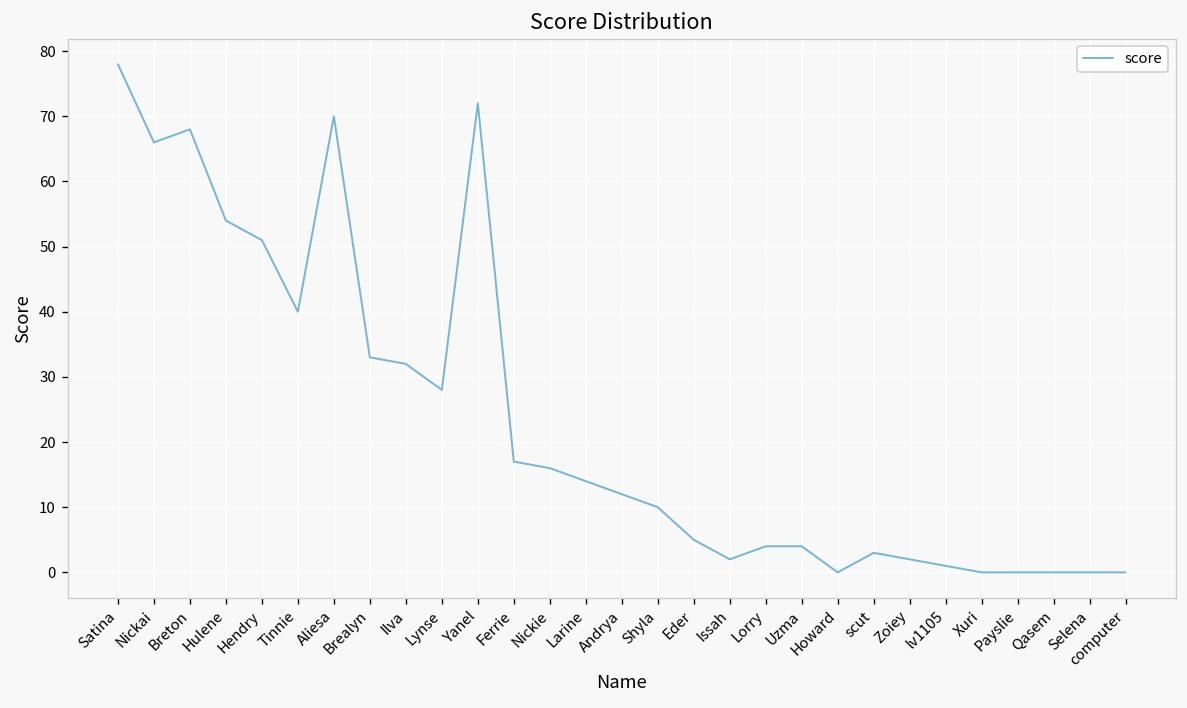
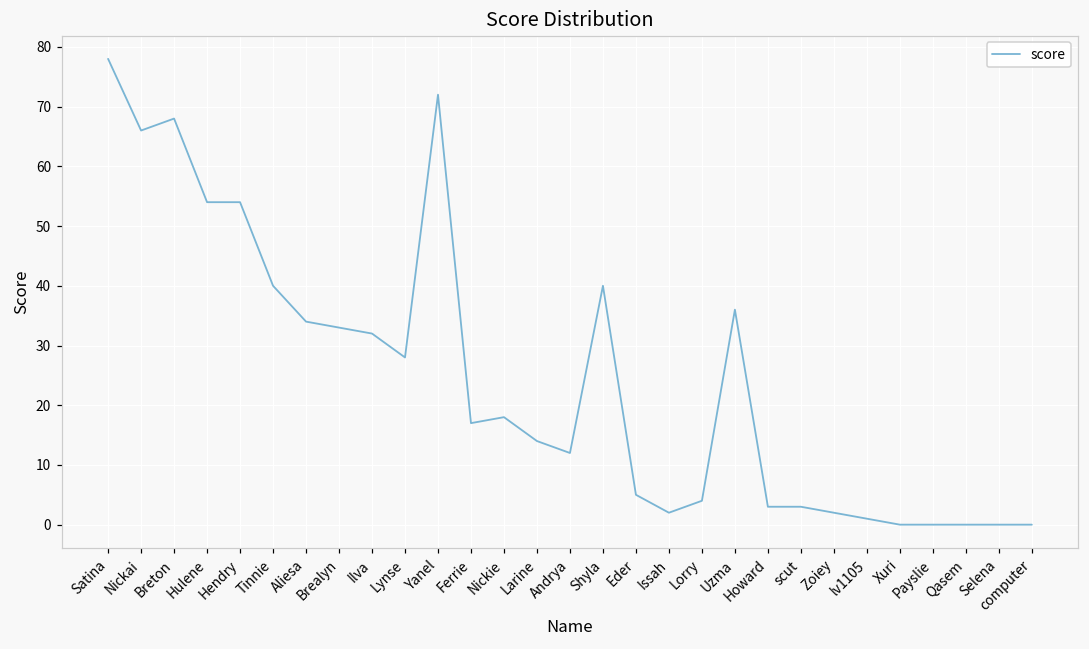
Hendry: 51 -> 54
Aliesa: 70 -> 34
Nickie: 16 -> 18
Shyla: 10 -> 40
Uzma: 4 -> 36
Howard: 0 -> 3
